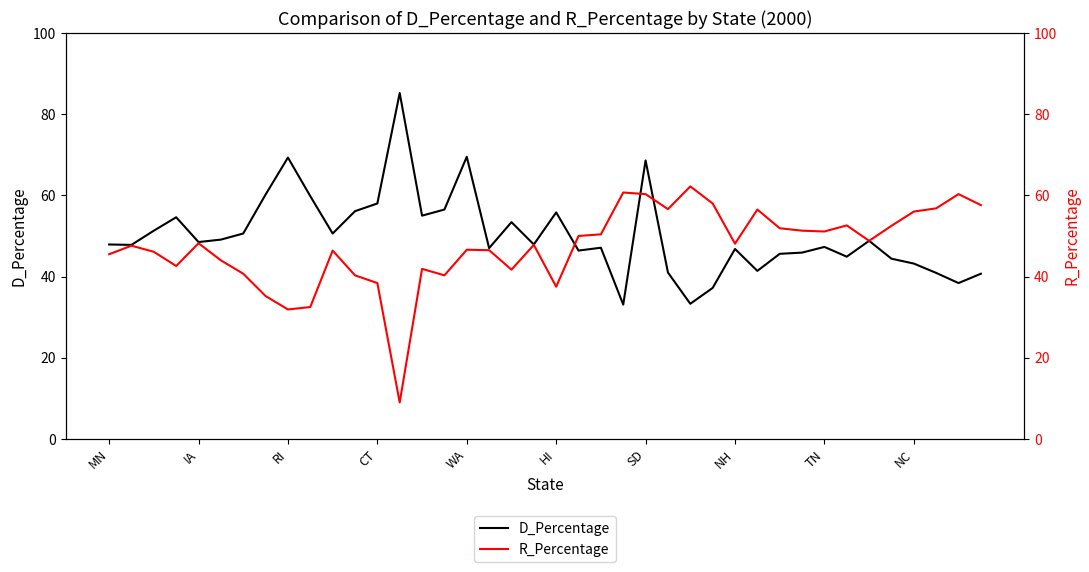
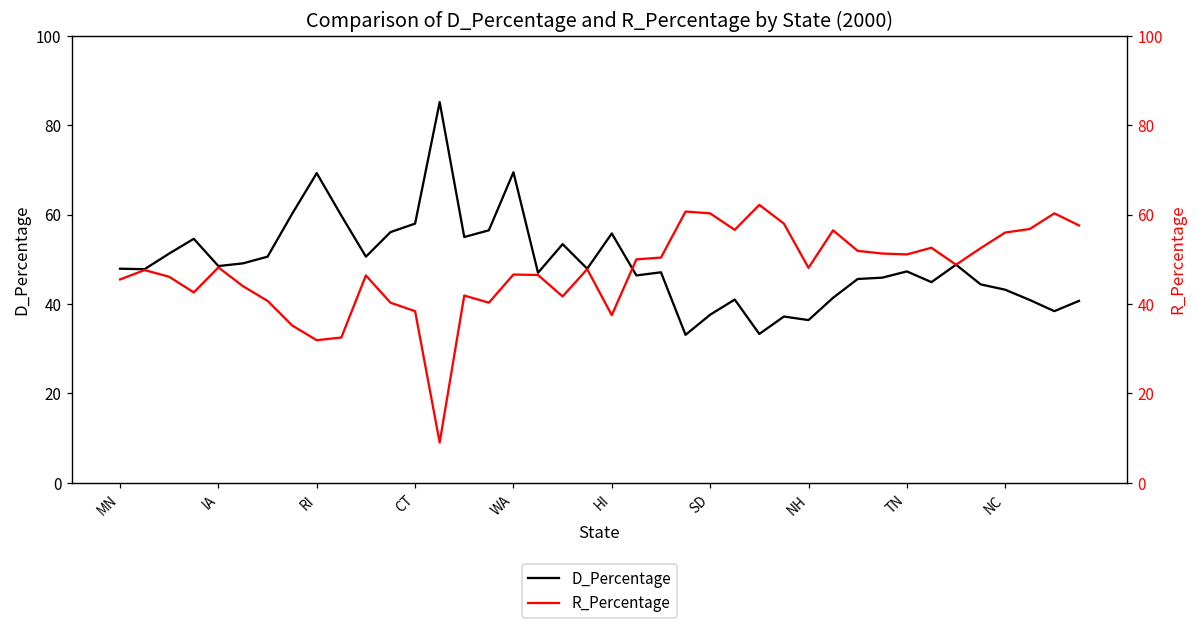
D_Percentage, SD: 69 -> 38
D_Percentage, NH: 47 -> 36
